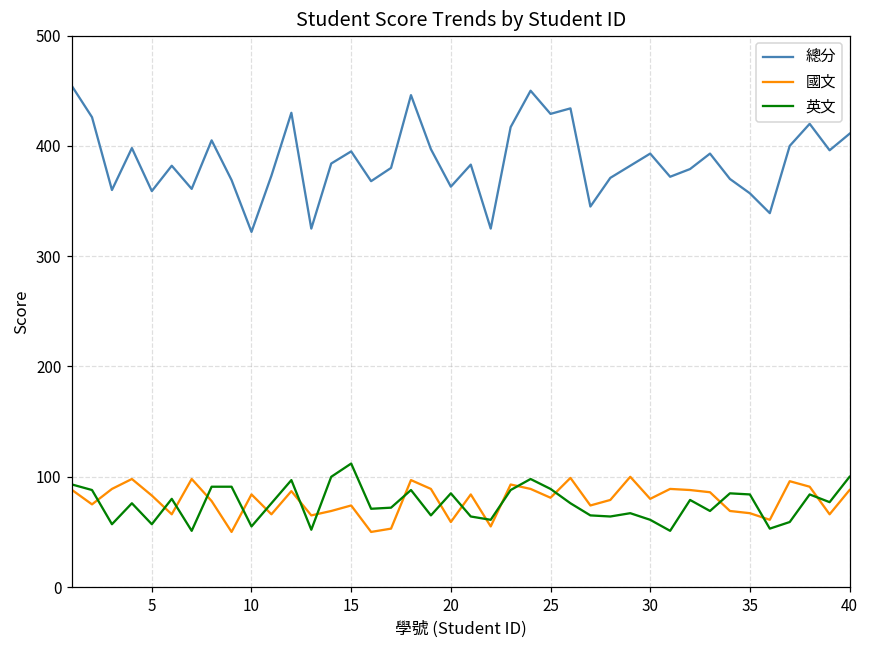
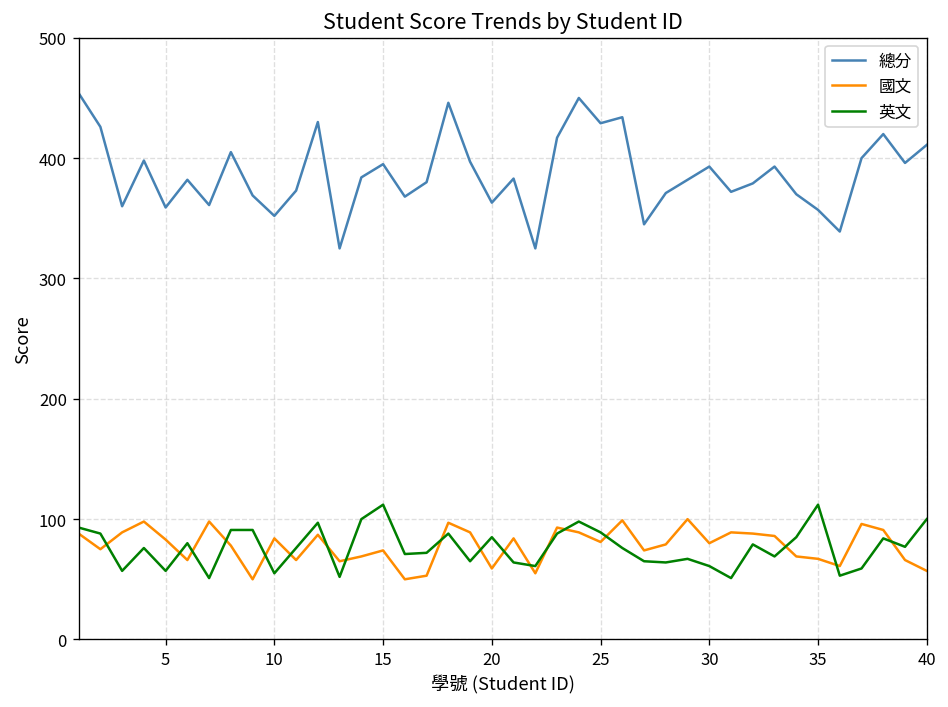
總分, 10: 322 -> 352
英文, 35: 84 -> 112
國文, 40: 88 -> 57
